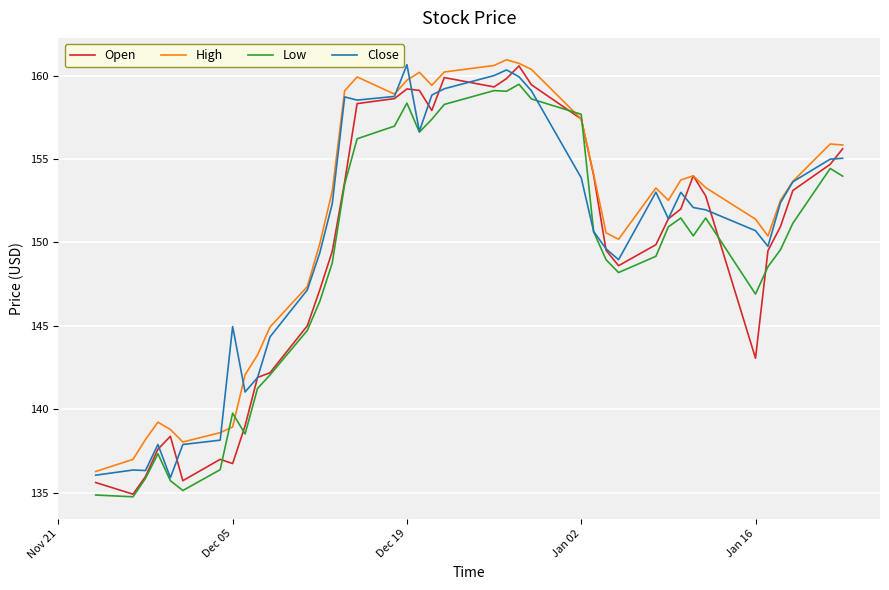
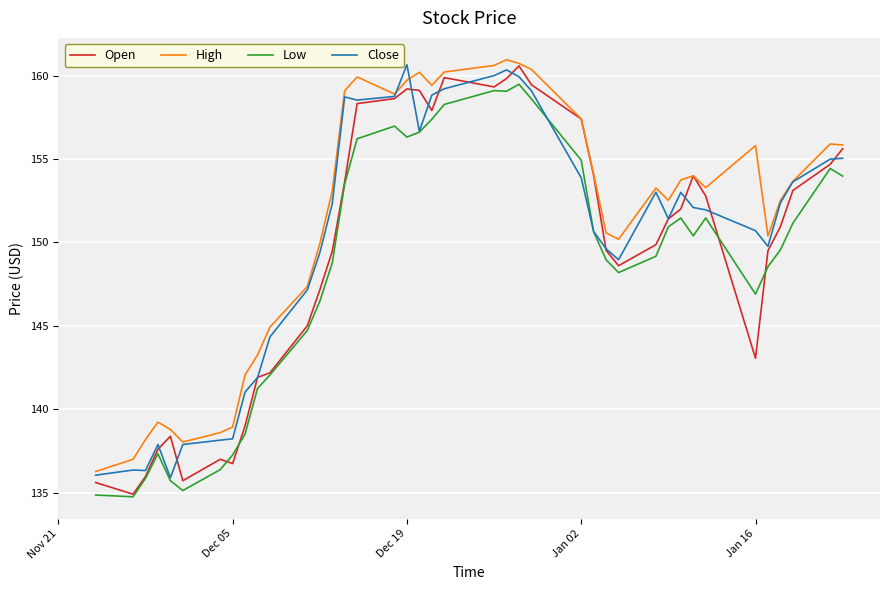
Low, Dec 05: 139.8 -> 137.3
Close, Dec 05: 145.0 -> 138.2
Low, Dec 19: 158.4 -> 156.3
Low, Jan 02: 157.7 -> 154.9
High, Jan 16: 151.4 -> 155.8
